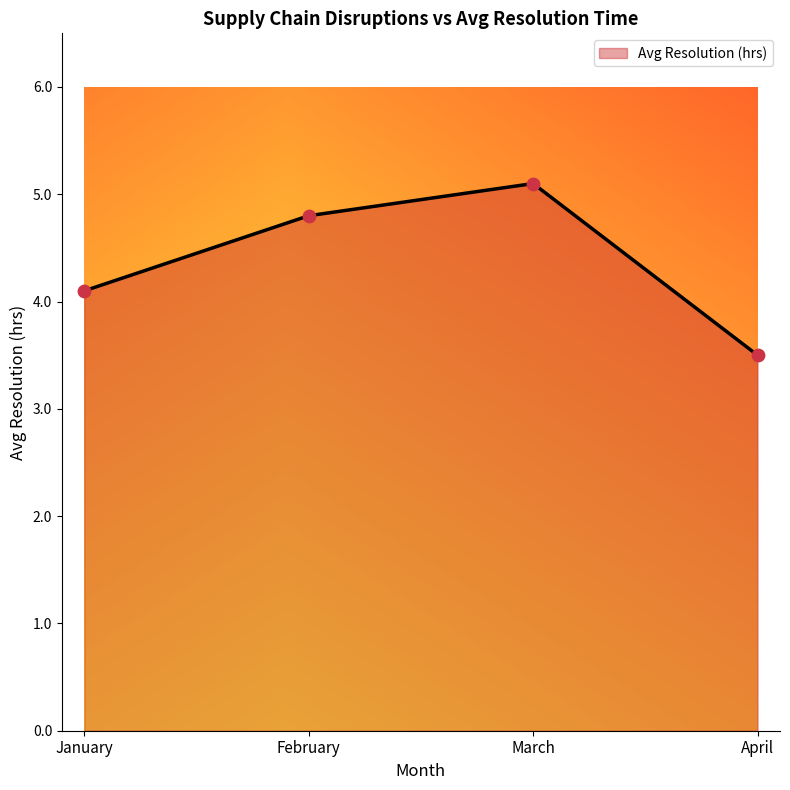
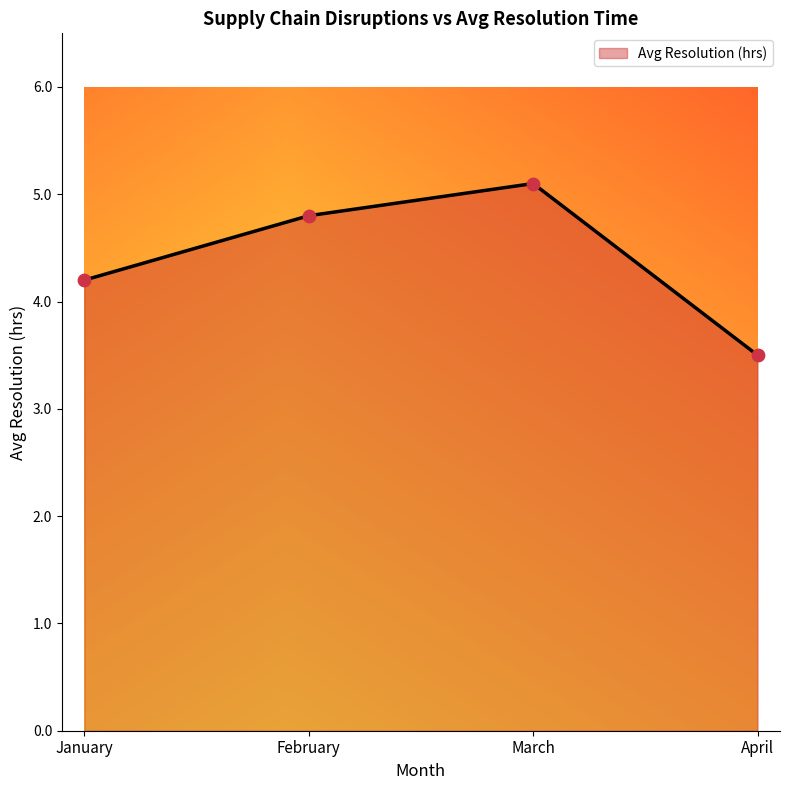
January: 4.1 -> 4.2
